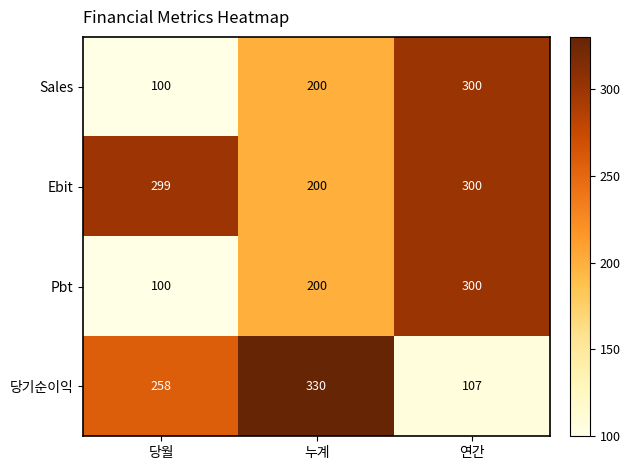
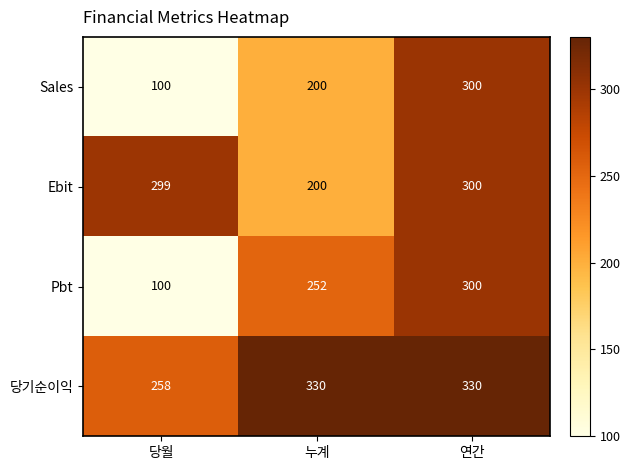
Pbt, 누계: 200 -> 252
당기순이익, 연간: 107 -> 330
